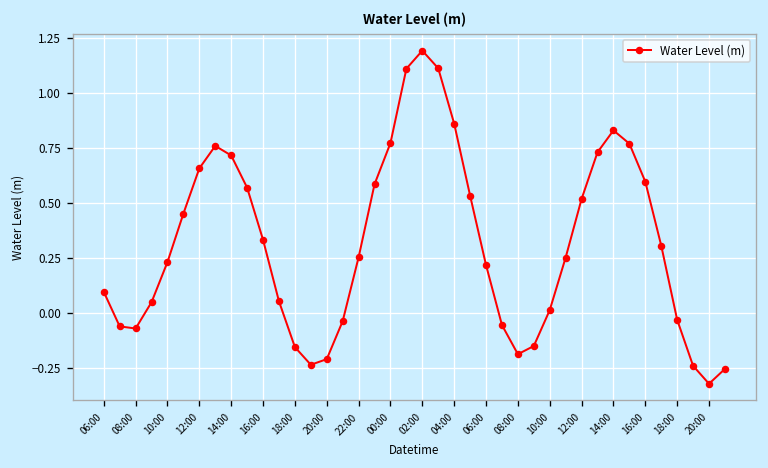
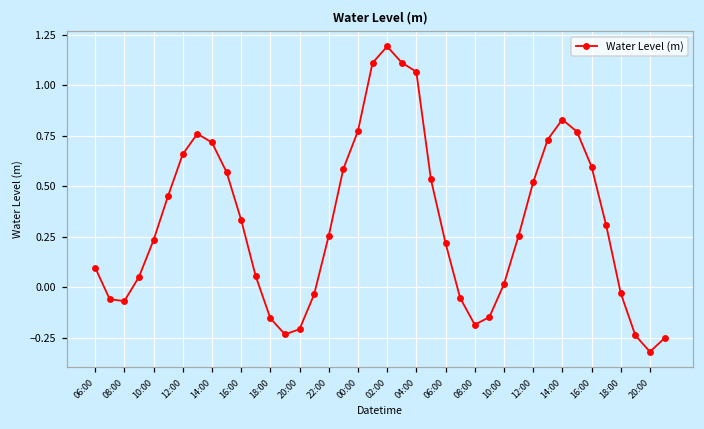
04:00: 0.86 -> 1.07
